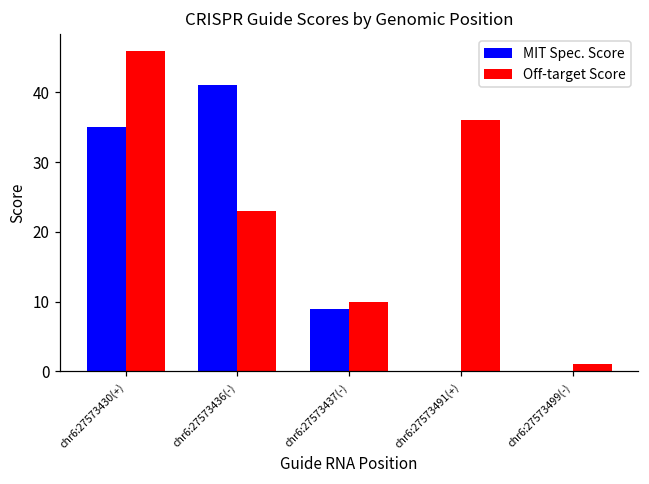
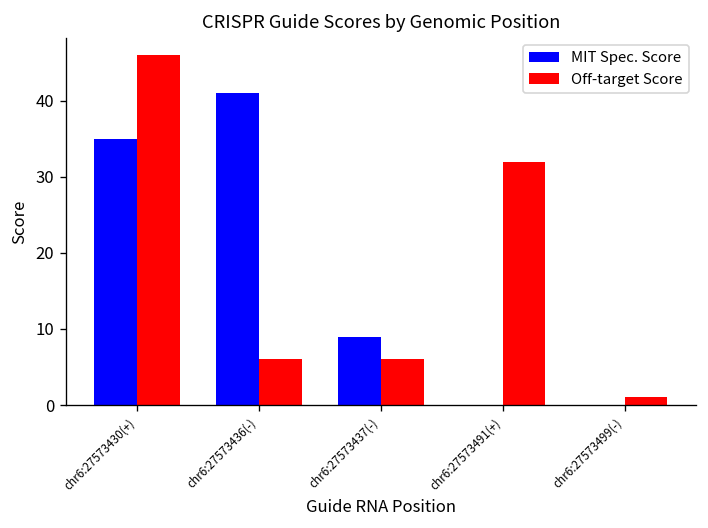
Off-target Score, chr6:27573436(-): 23 -> 6
Off-target Score, chr6:27573437(-): 10 -> 6
Off-target Score, chr6:27573491(+): 36 -> 32
